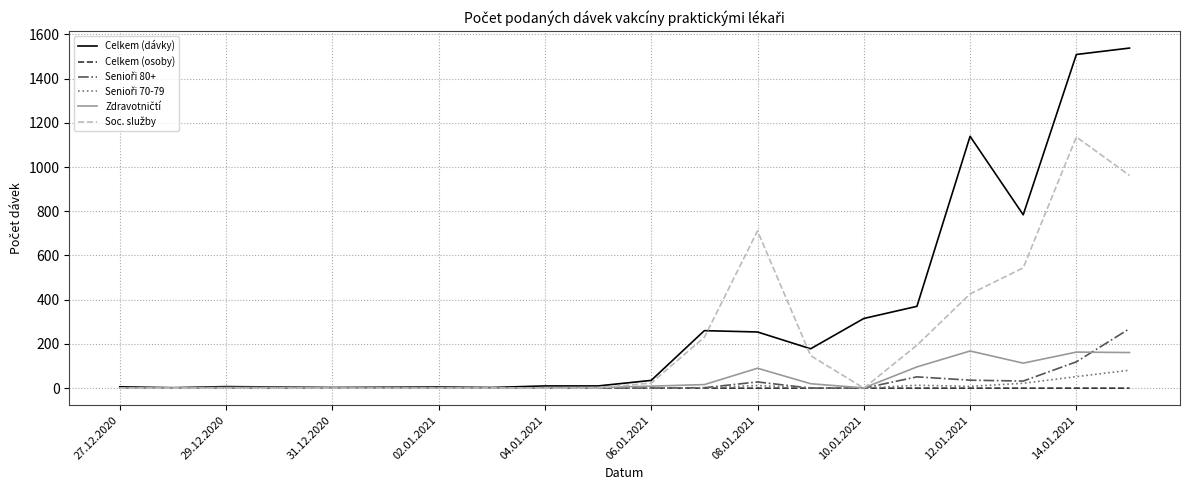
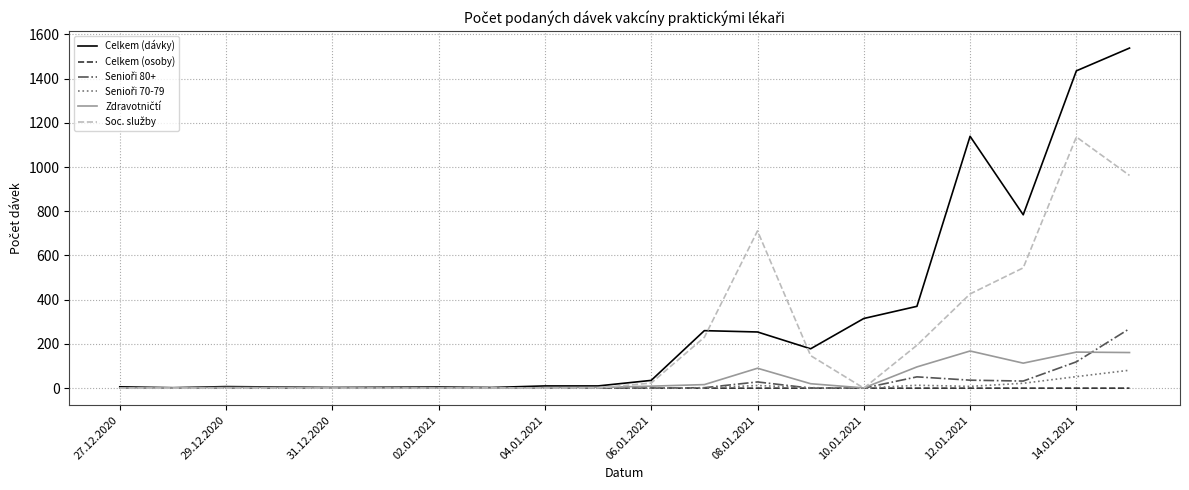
Celkem (dávky), 14.01.2021: 1510 -> 1440
